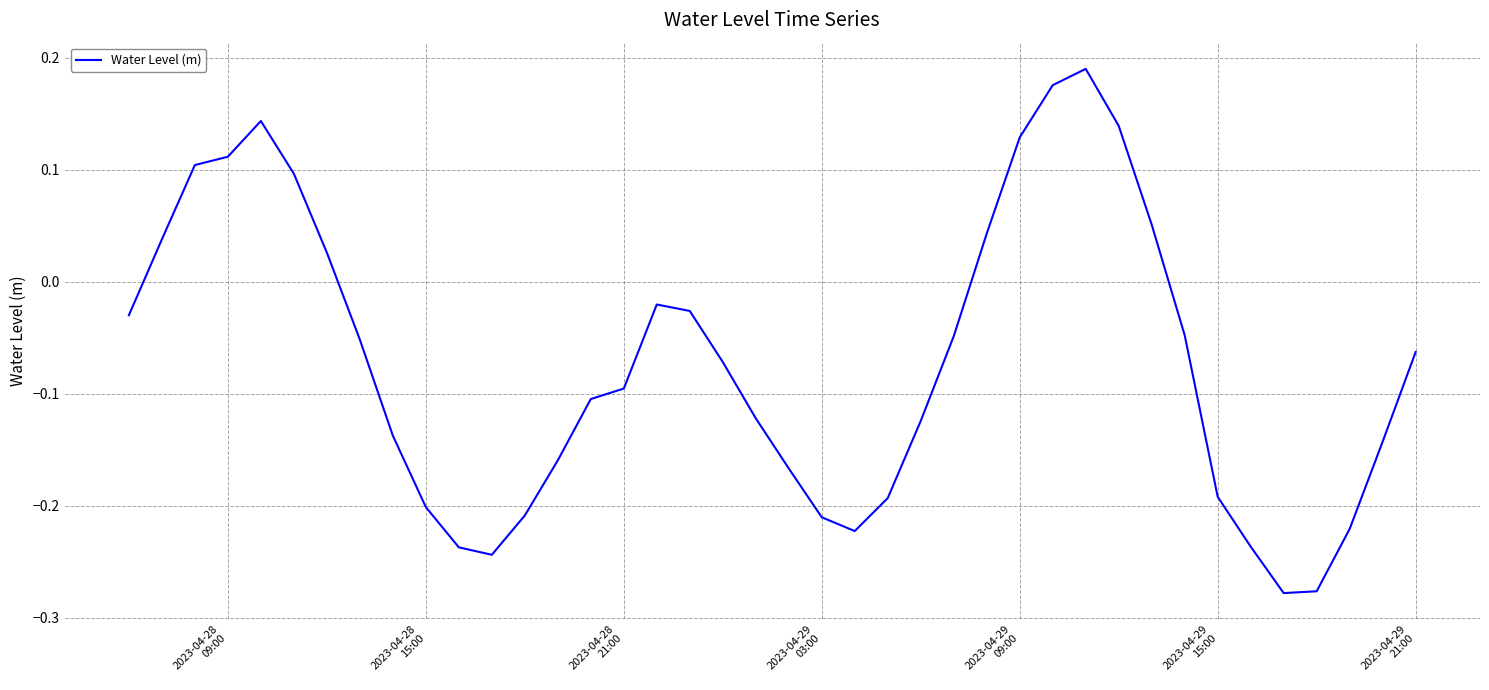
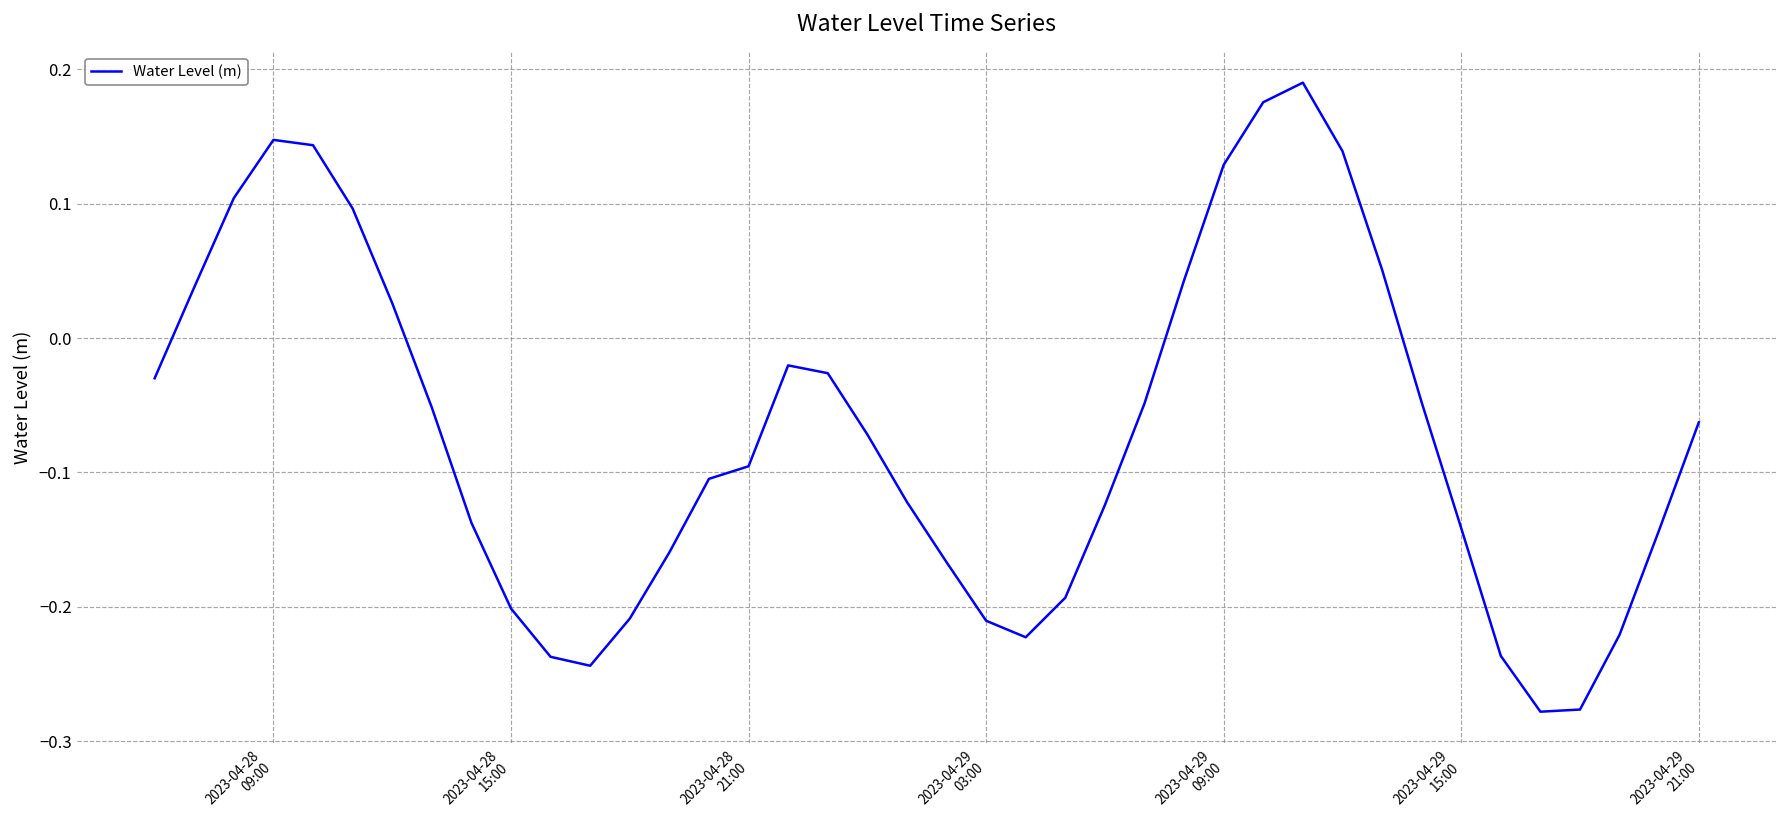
2023-04-28 09:00: 0.112 -> 0.148
2023-04-29 15:00: -0.192 -> -0.142
